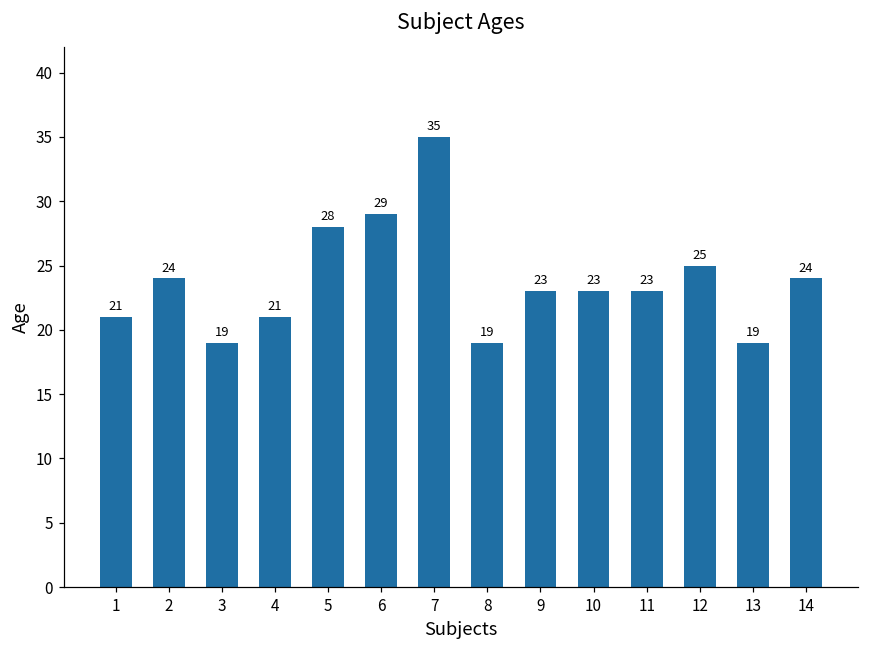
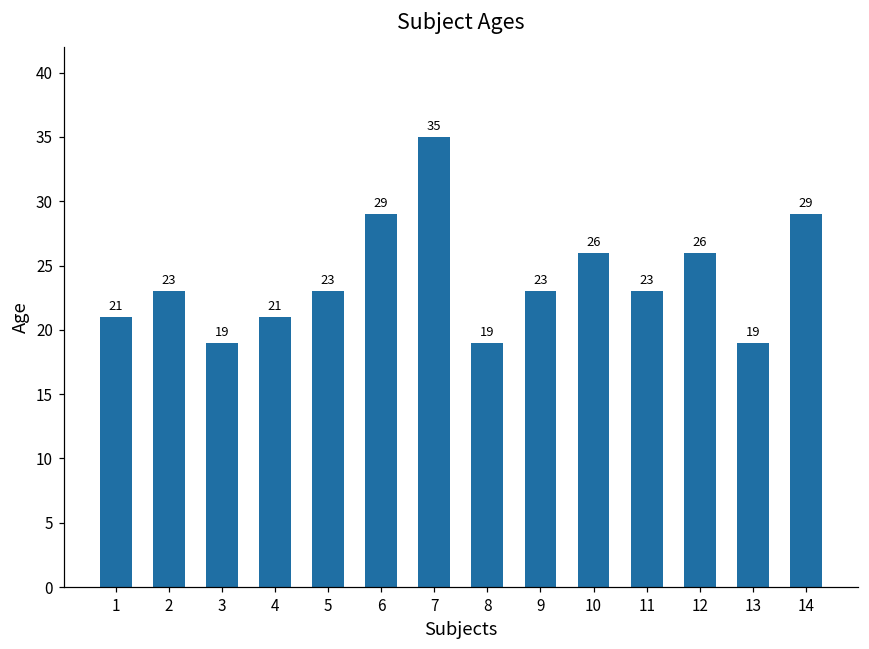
2: 24 -> 23
5: 28 -> 23
10: 23 -> 26
12: 25 -> 26
14: 24 -> 29
